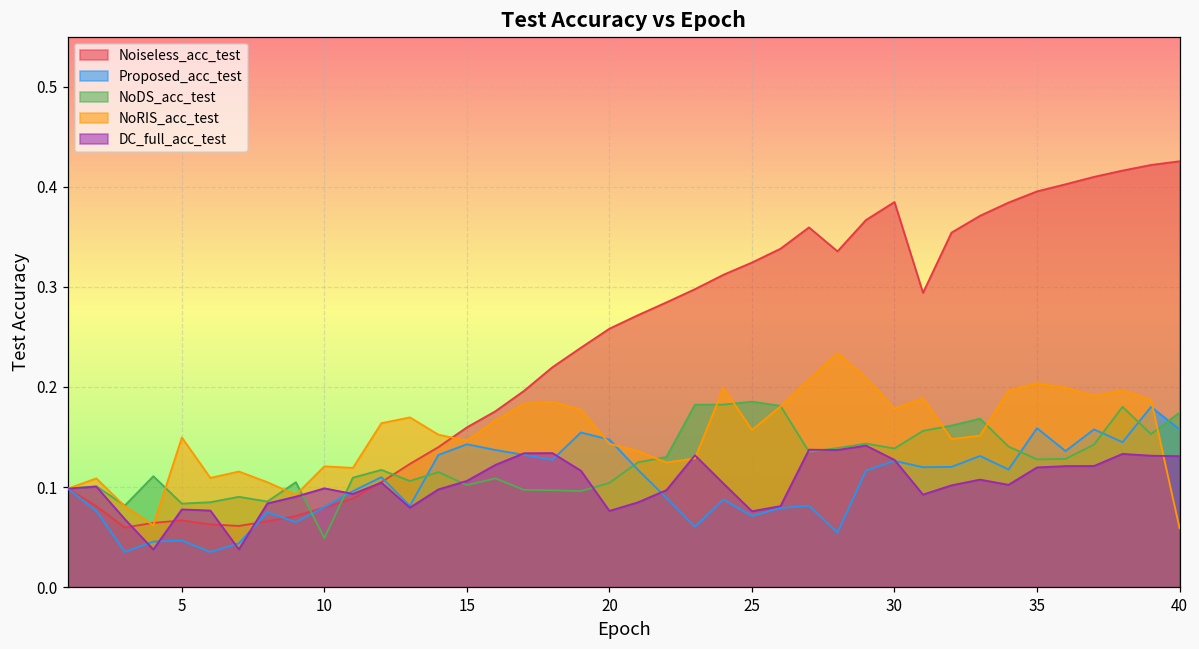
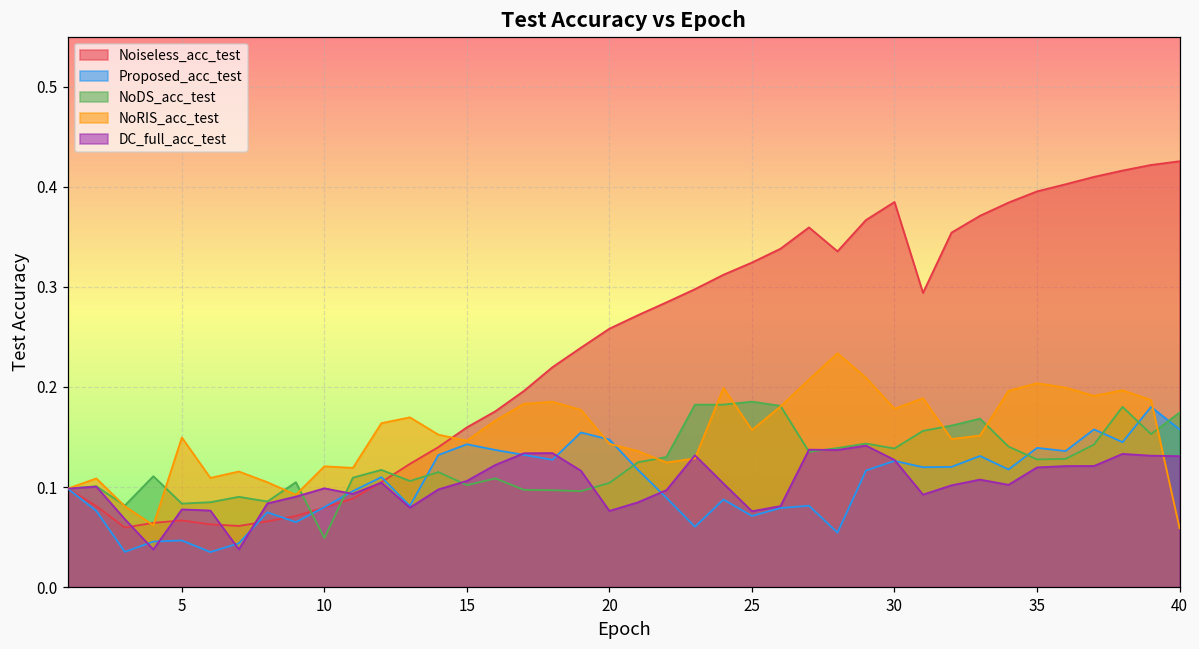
Proposed_acc_test, 35: 0.16 -> 0.14
